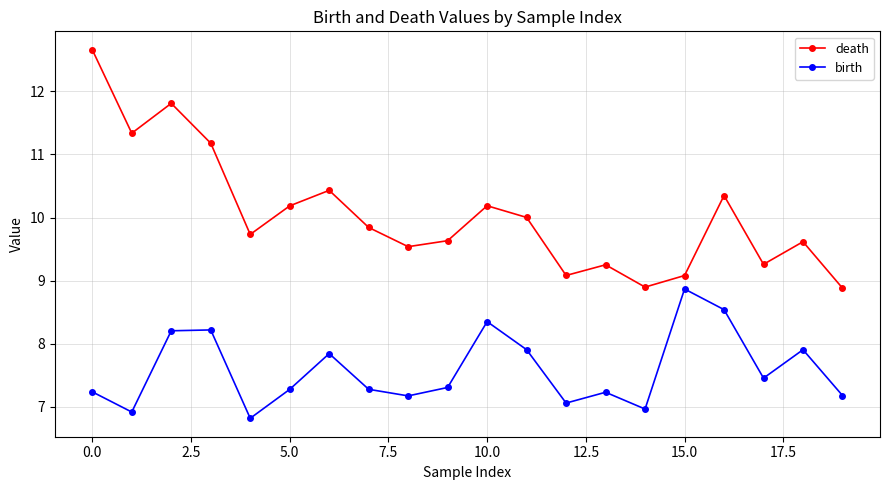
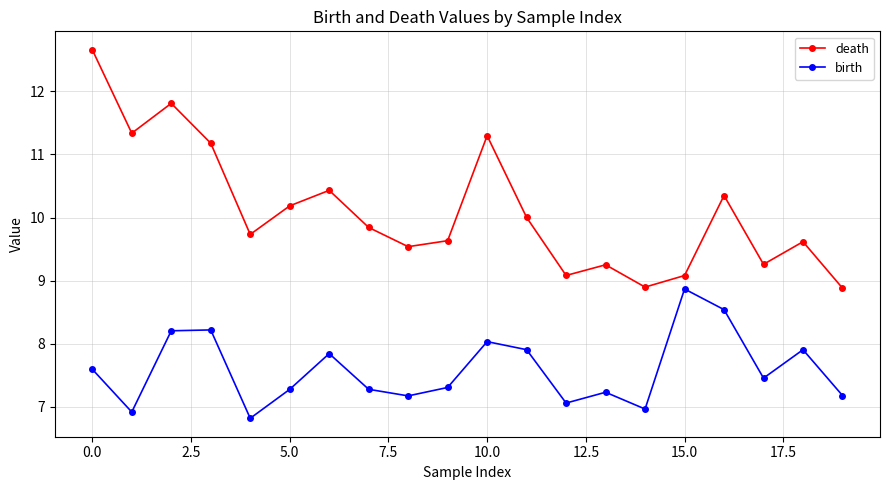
birth, 0.0: 7.2 -> 7.6
death, 10.0: 10.2 -> 11.3
birth, 10.0: 8.4 -> 8.0
